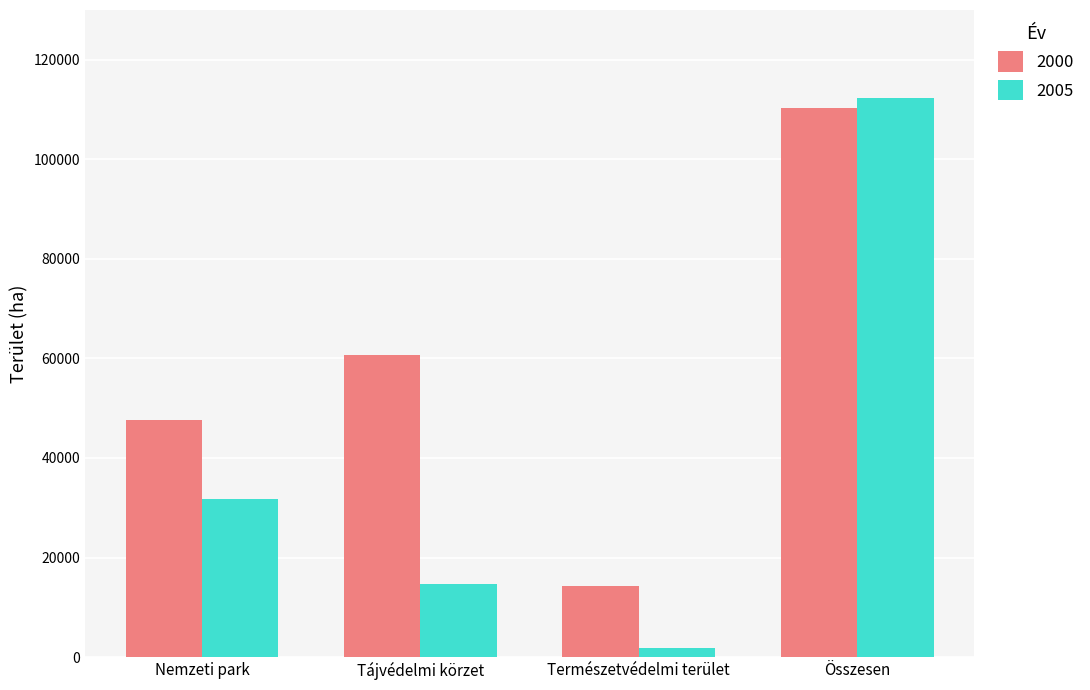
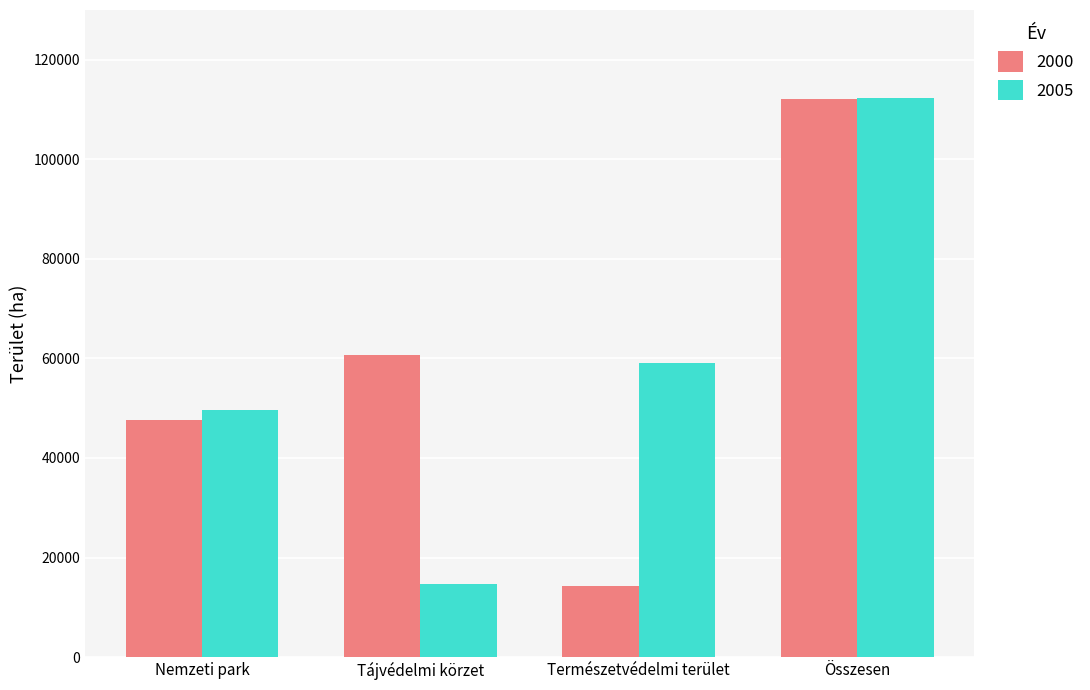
2005, Nemzeti park: 32000 -> 50000
2005, Természetvédelmi terület: 2000 -> 59000
2000, Összesen: 110000 -> 112000
